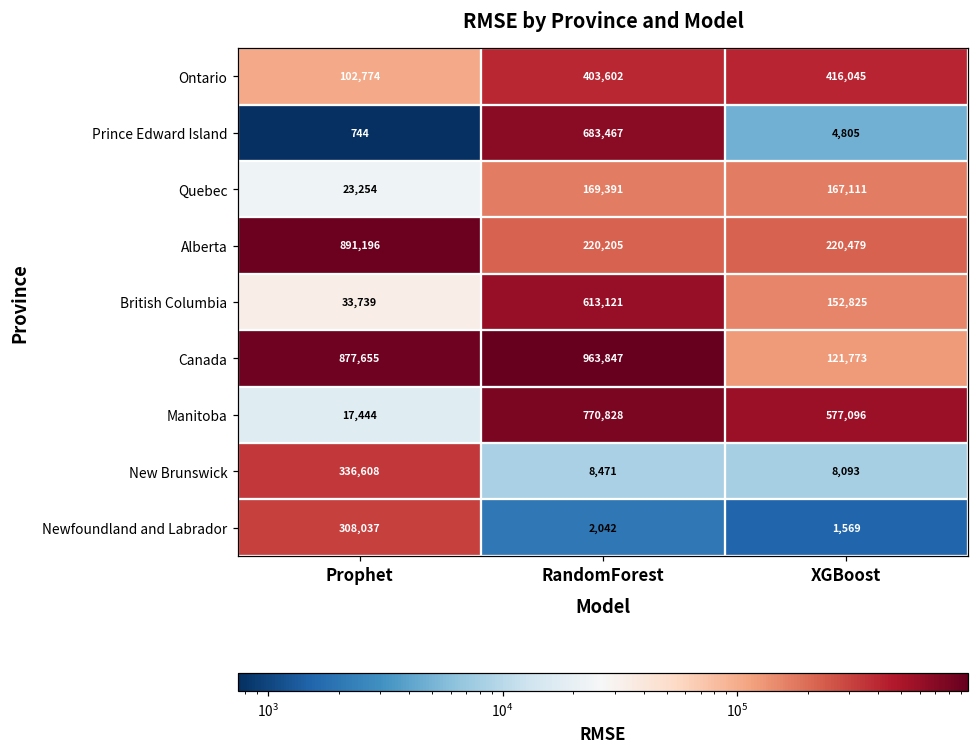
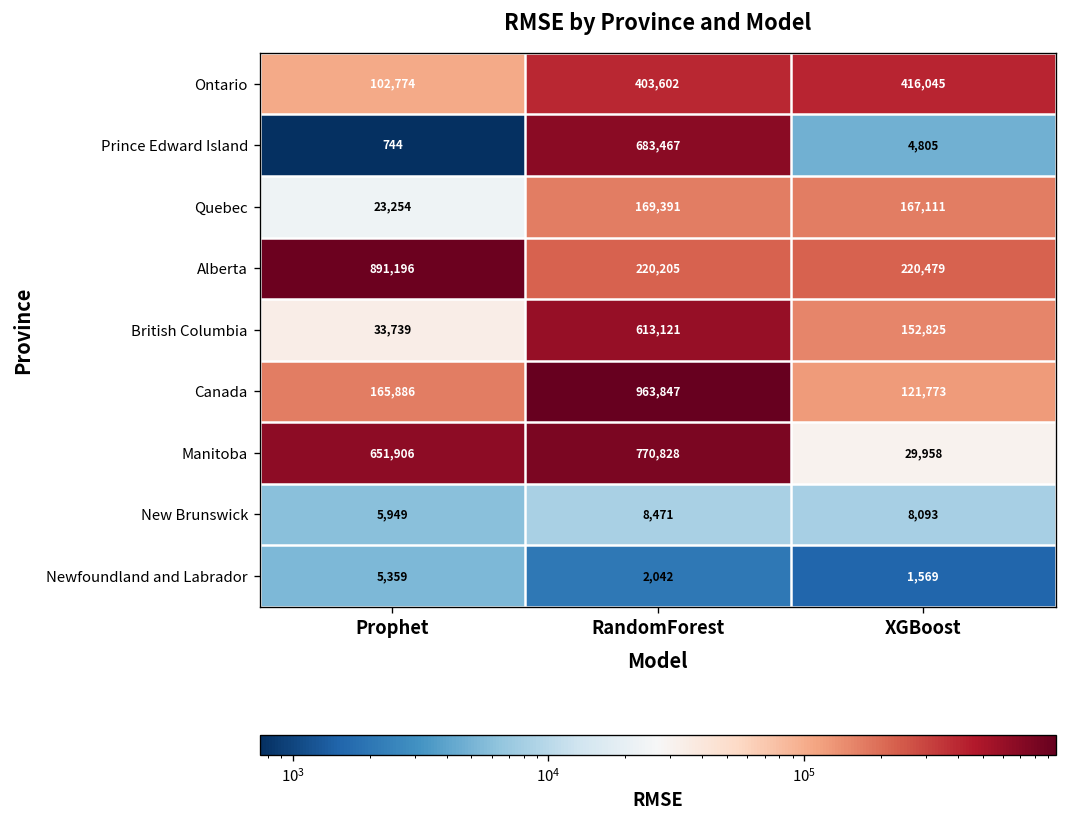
Canada, Prophet: 877,655 -> 165,886
Manitoba, Prophet: 17,444 -> 651,906
Manitoba, XGBoost: 577,096 -> 29,958
New Brunswick, Prophet: 336,608 -> 5,949
Newfoundland and Labrador, Prophet: 308,037 -> 5,359
